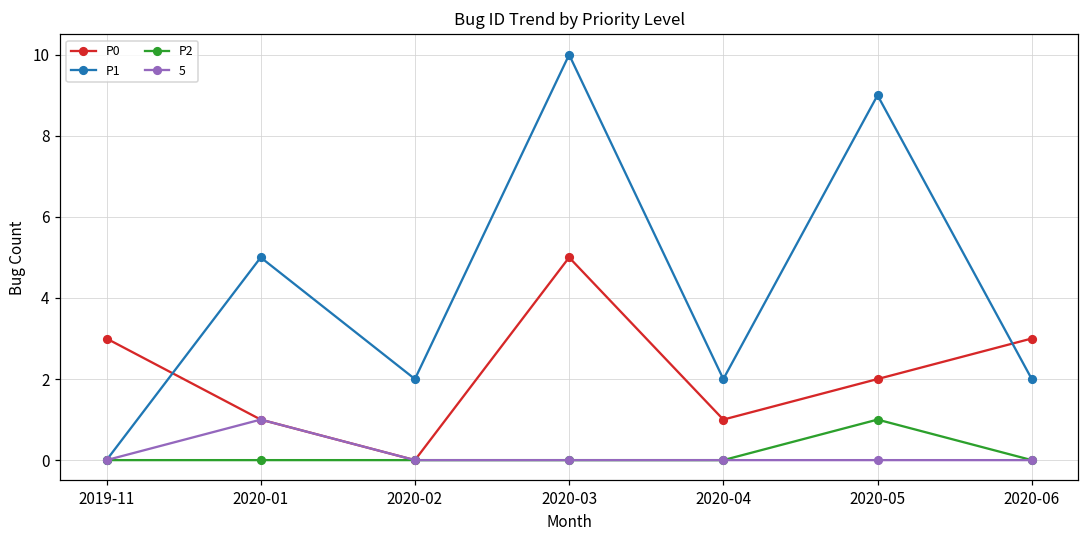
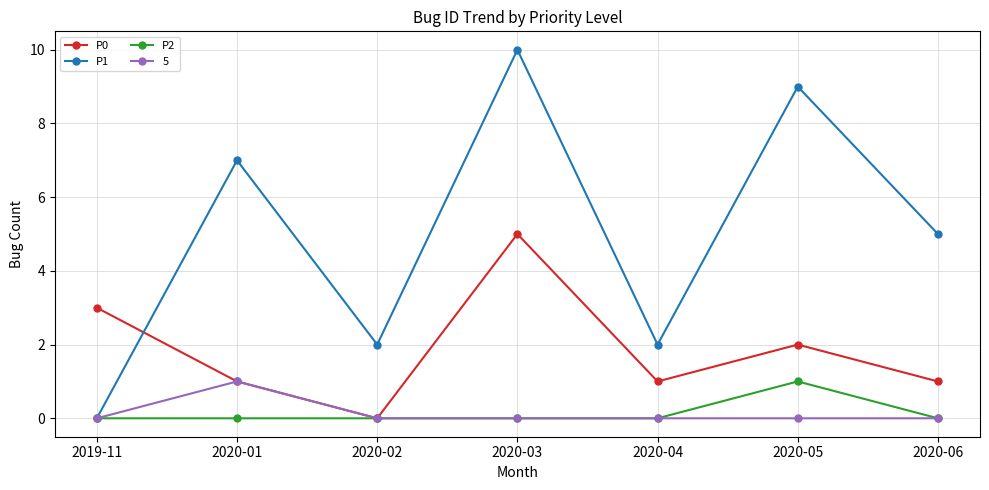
P1, 2020-01: 5 -> 7
P0, 2020-06: 3 -> 1
P1, 2020-06: 2 -> 5
